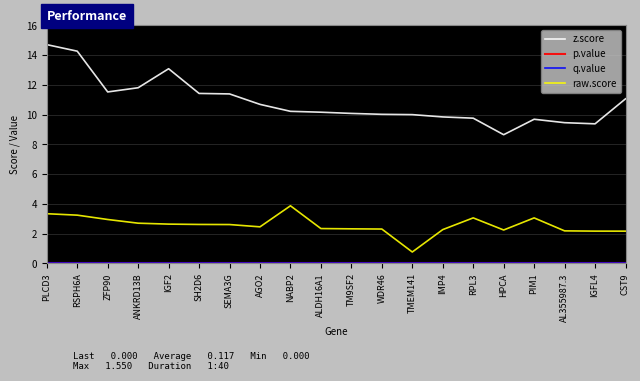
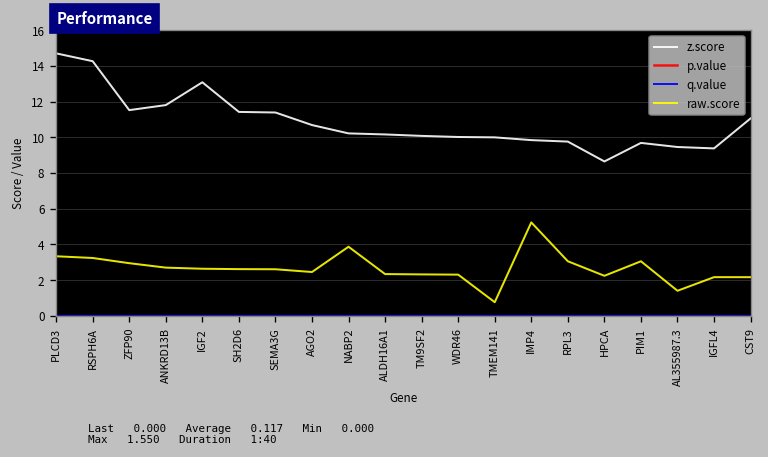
raw.score, IMP4: 2.3 -> 5.2
raw.score, AL355987.3: 2.2 -> 1.4
